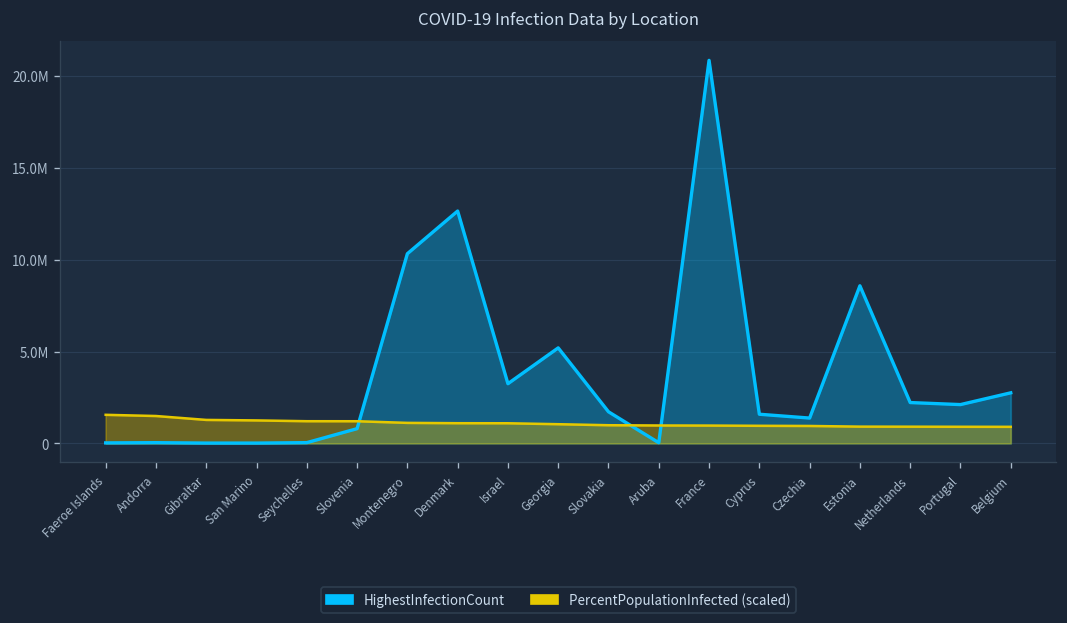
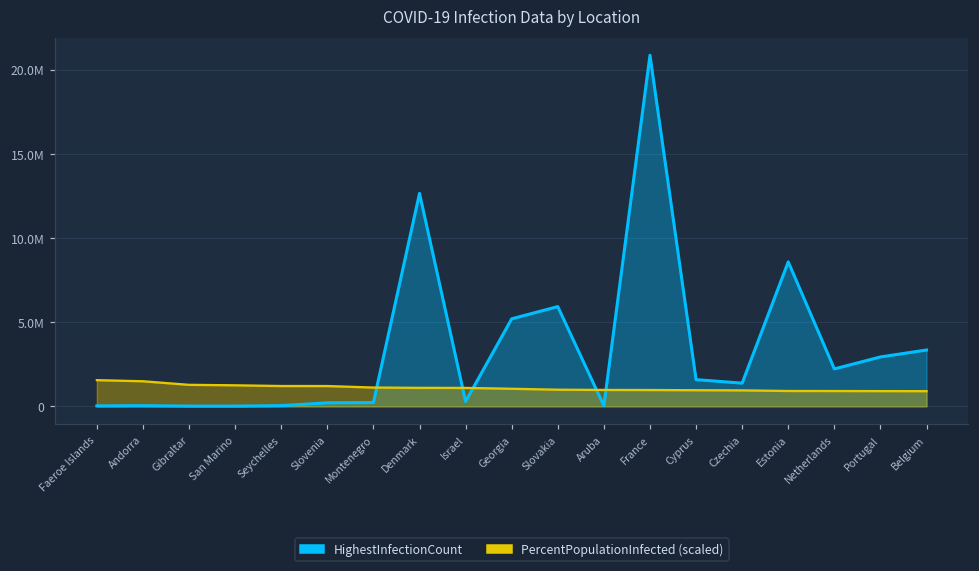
HighestInfectionCount, Slovenia: 800000 -> 200000
HighestInfectionCount, Montenegro: 10300000 -> 200000
HighestInfectionCount, Israel: 3200000 -> 300000
HighestInfectionCount, Slovakia: 1700000 -> 5900000
HighestInfectionCount, Portugal: 2100000 -> 2900000
HighestInfectionCount, Belgium: 2800000 -> 3300000
